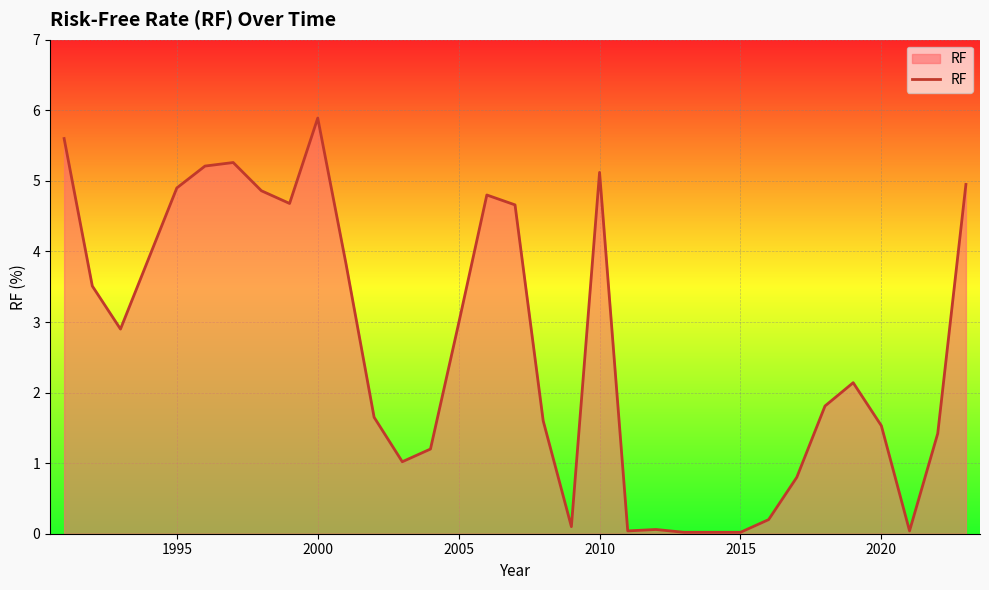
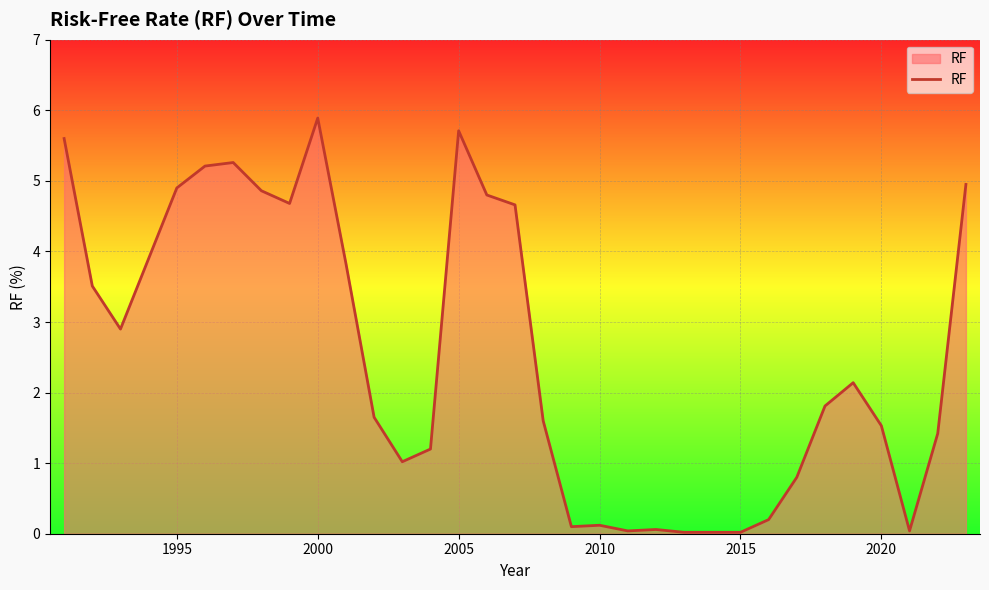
2005: 3.0 -> 5.7
2010: 5.1 -> 0.1
